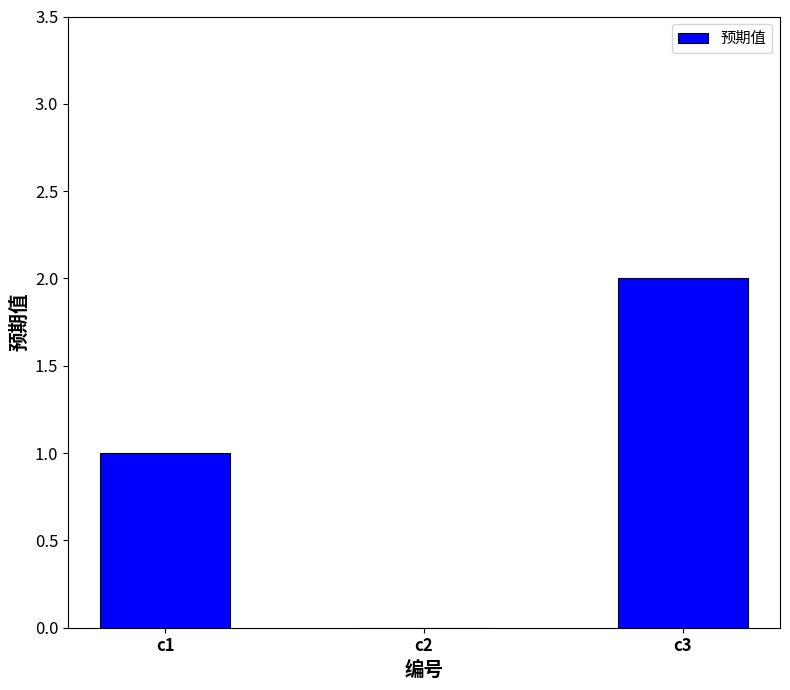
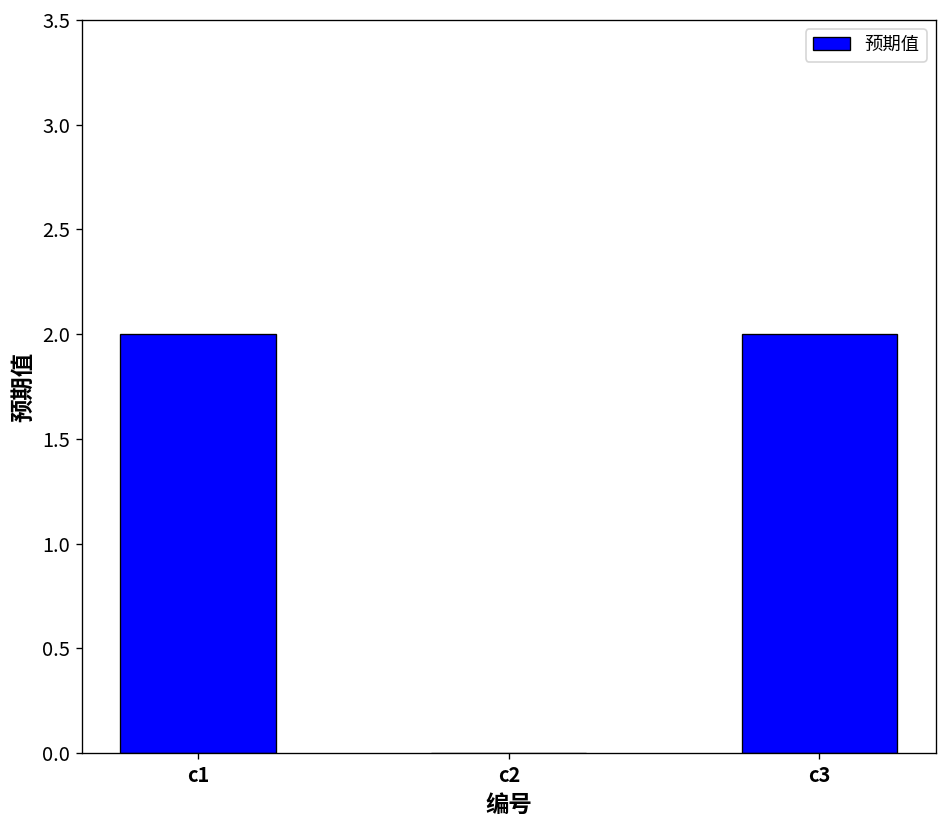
c1: 1 -> 2
